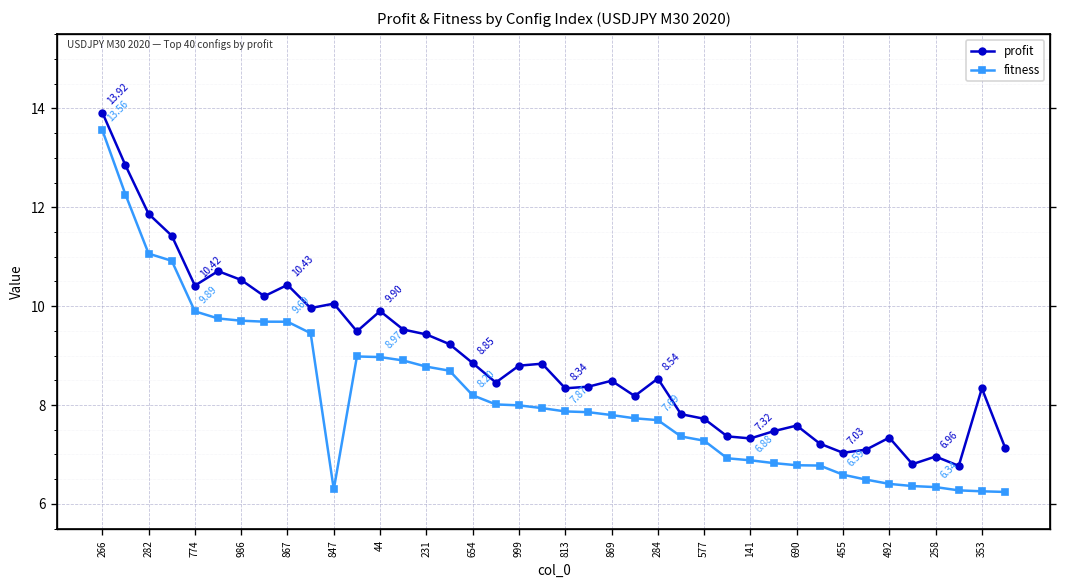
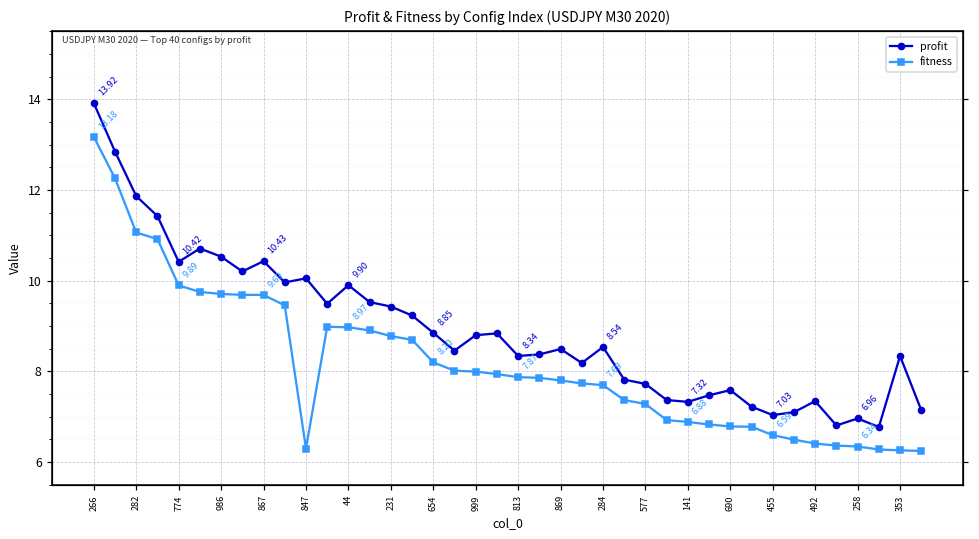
fitness, 266: 13.56 -> 13.18
